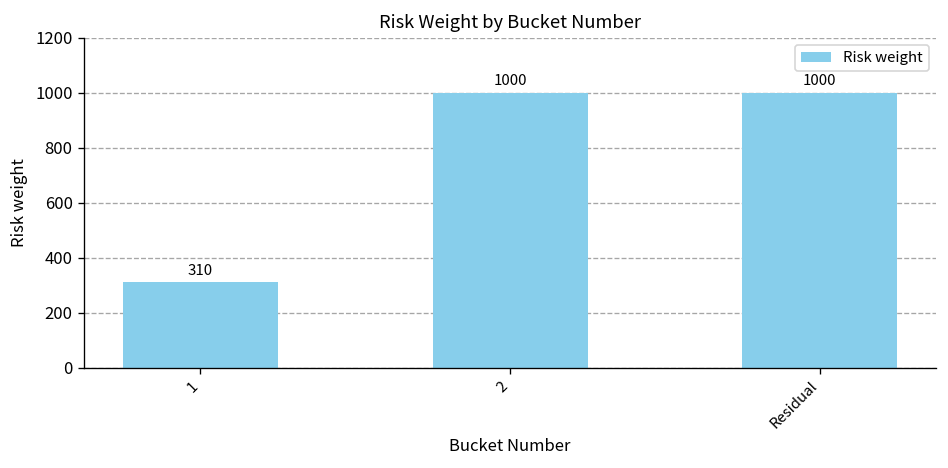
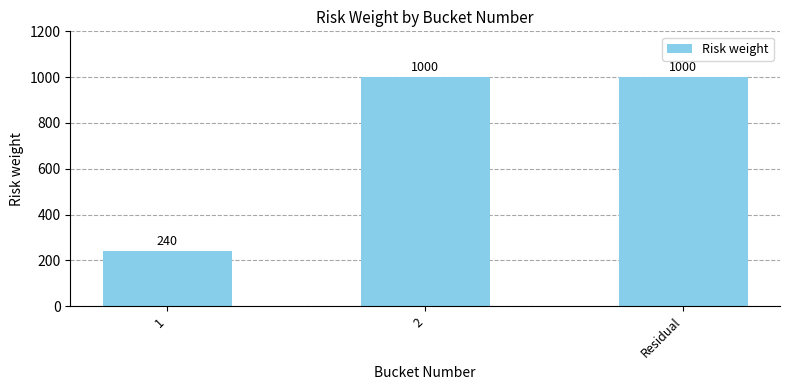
1: 310 -> 240
